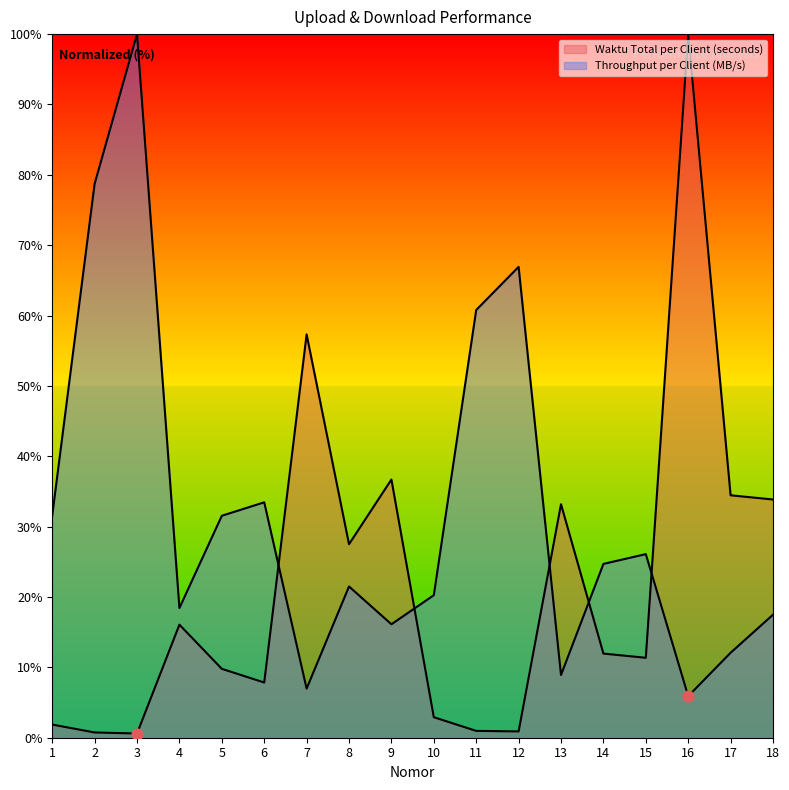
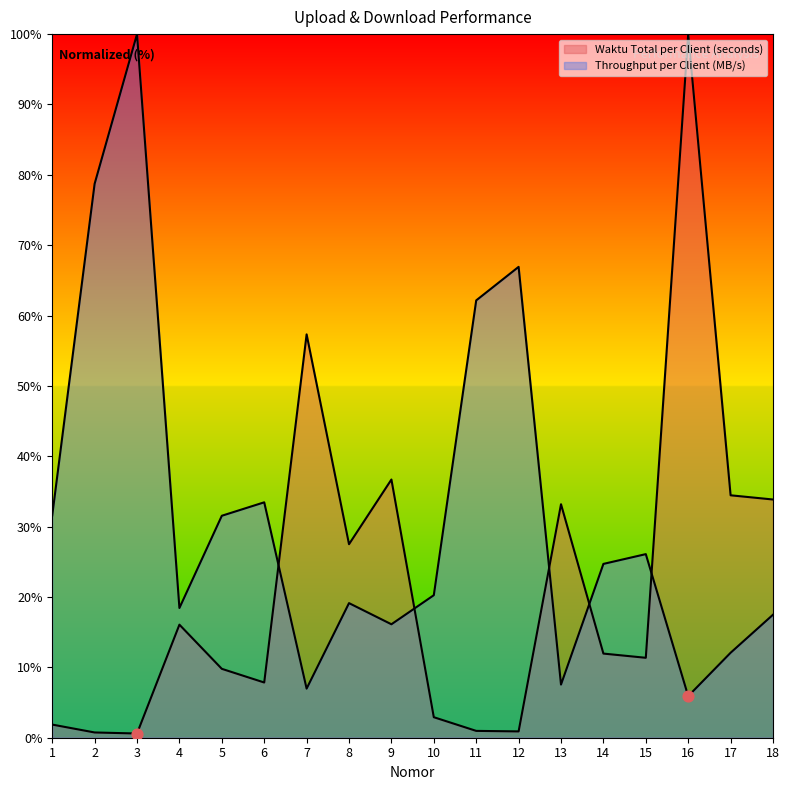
Throughput per Client (MB/s), 8: 21% -> 19%
Throughput per Client (MB/s), 11: 61% -> 62%
Throughput per Client (MB/s), 13: 9% -> 8%
